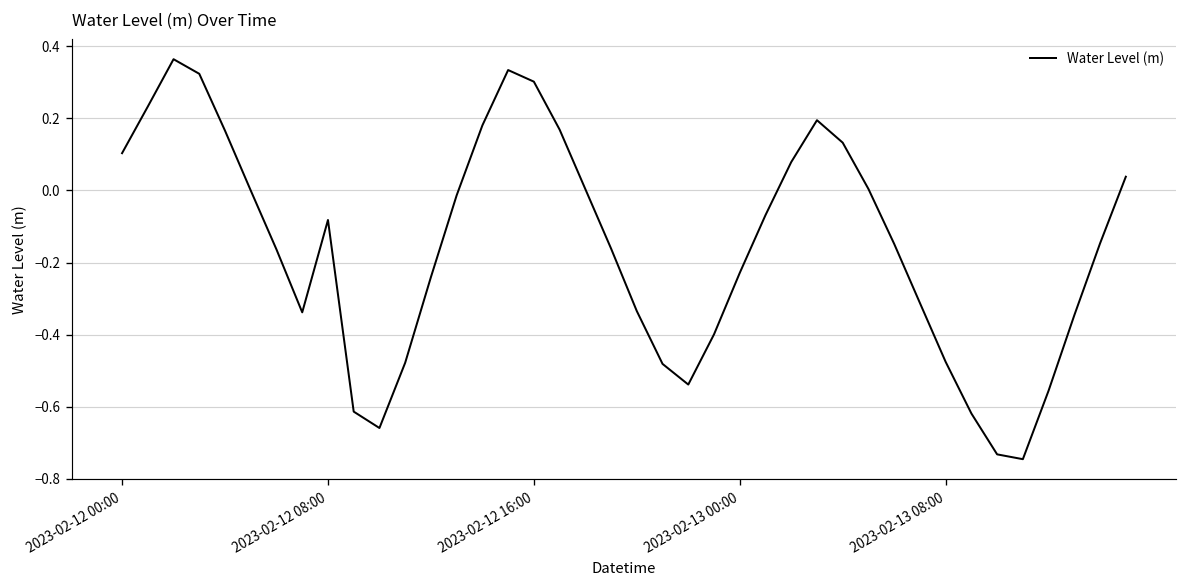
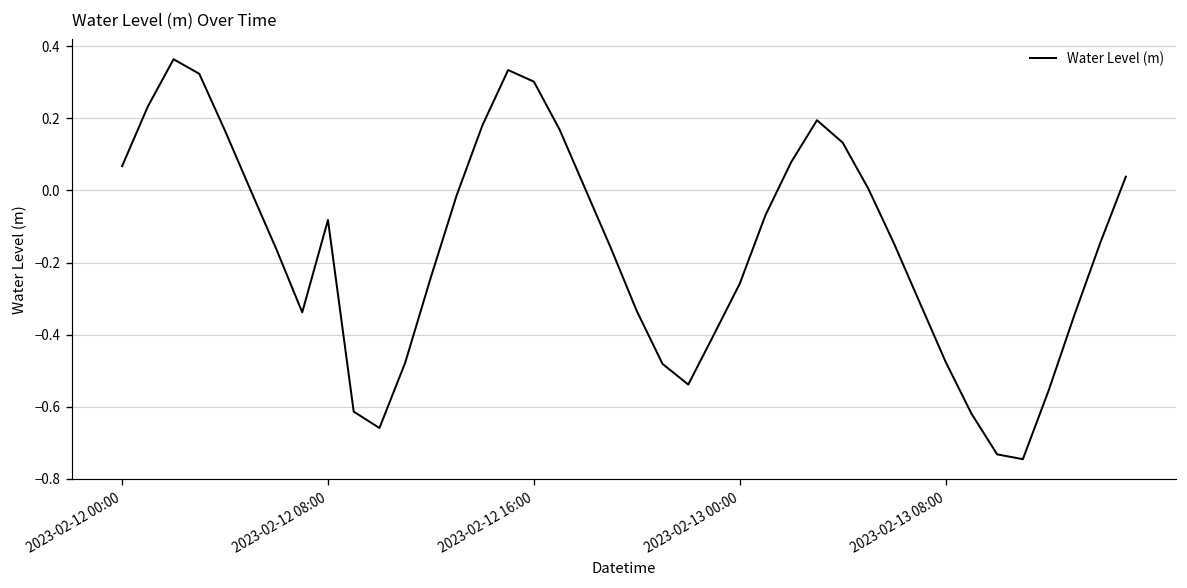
2023-02-12 00:00: 0.10 -> 0.07
2023-02-13 00:00: -0.23 -> -0.26
